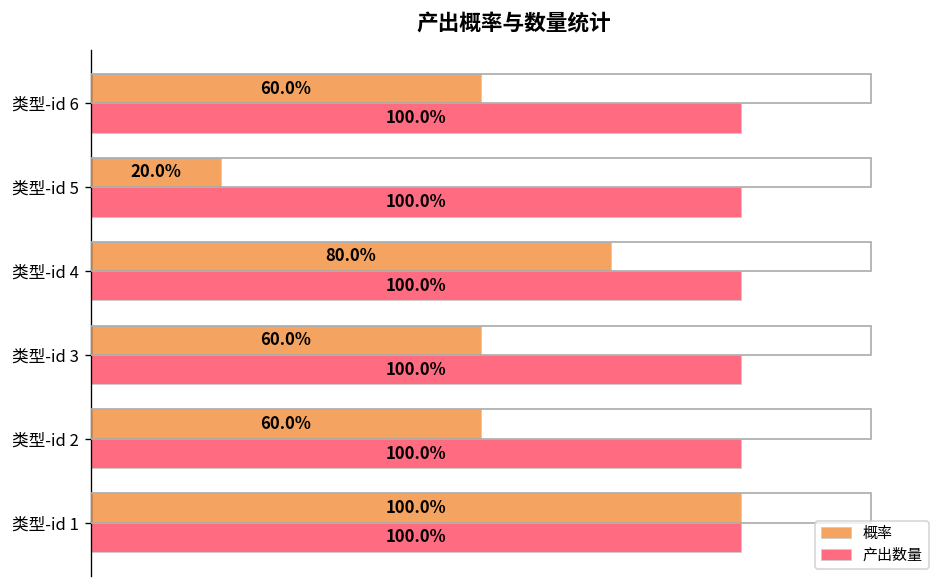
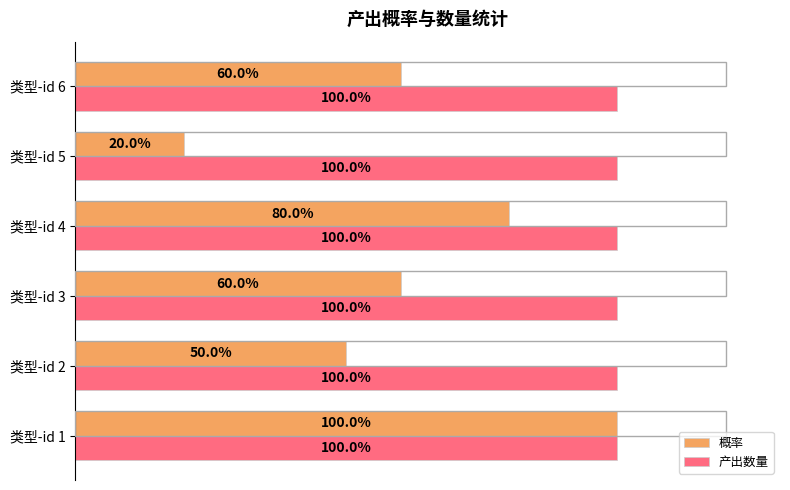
概率, 类型-id 2: 60.0% -> 50.0%
